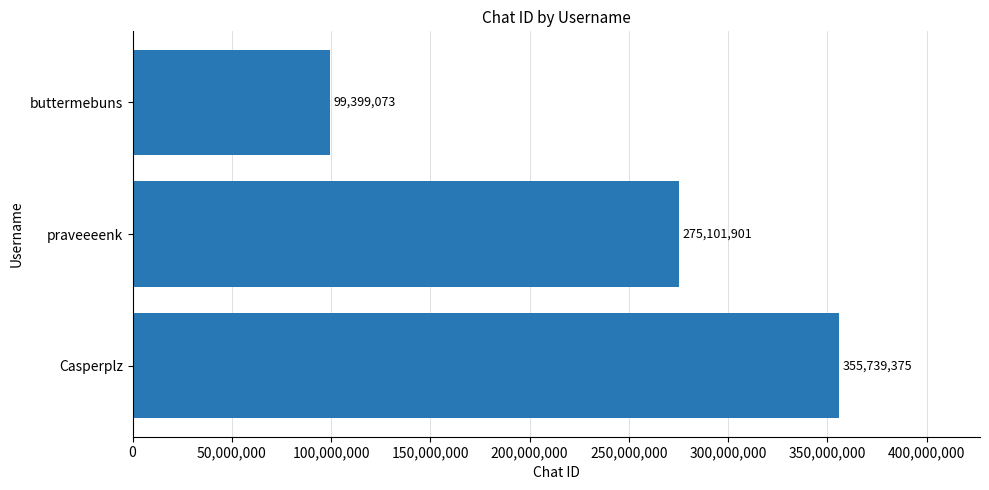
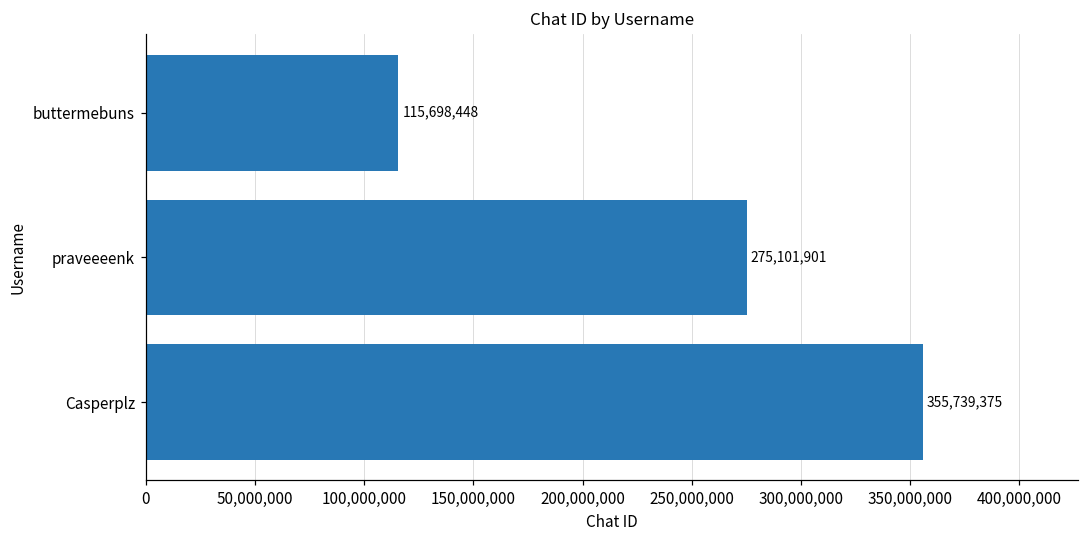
buttermebuns: 99,399,073 -> 115,698,448
